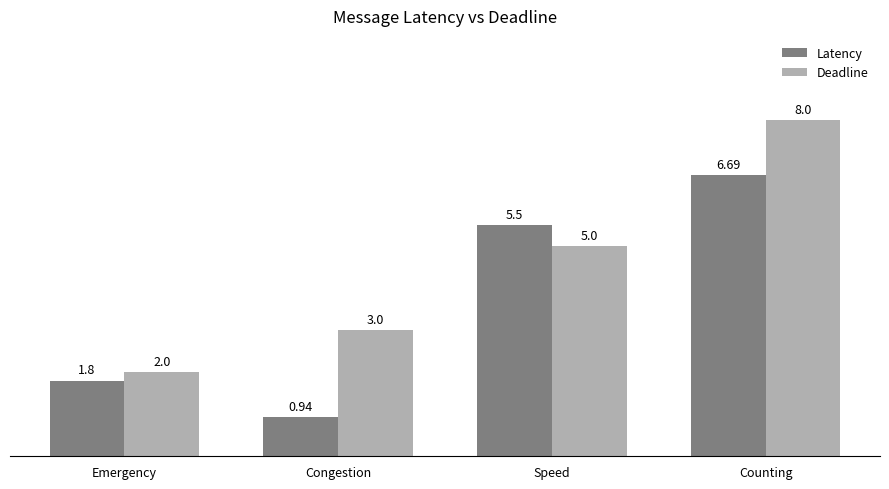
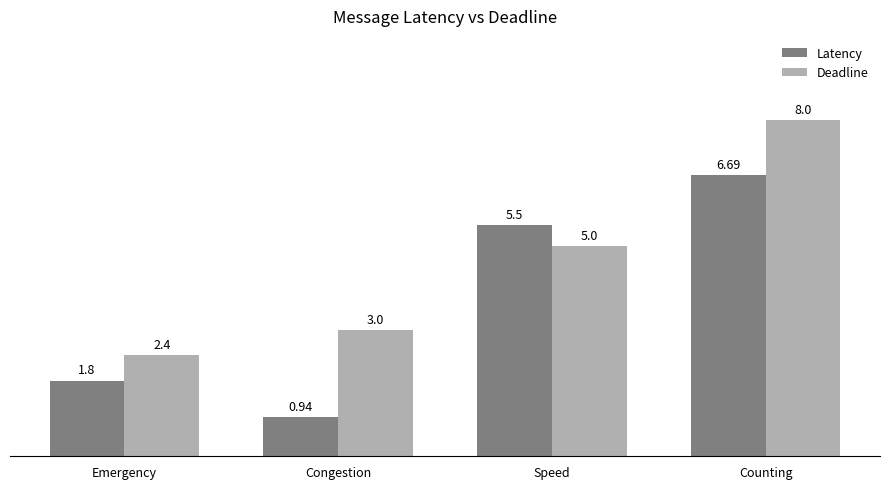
Deadline, Emergency: 2.0 -> 2.4
